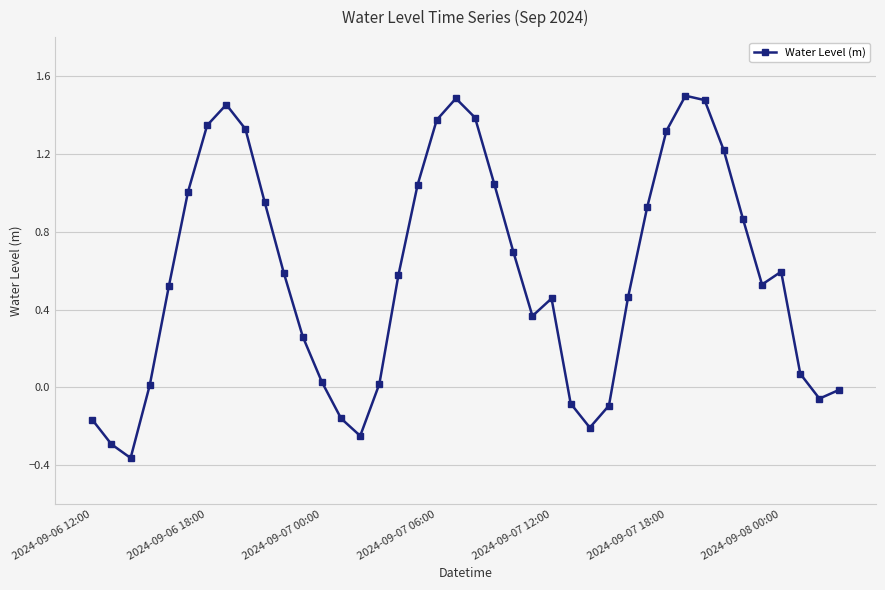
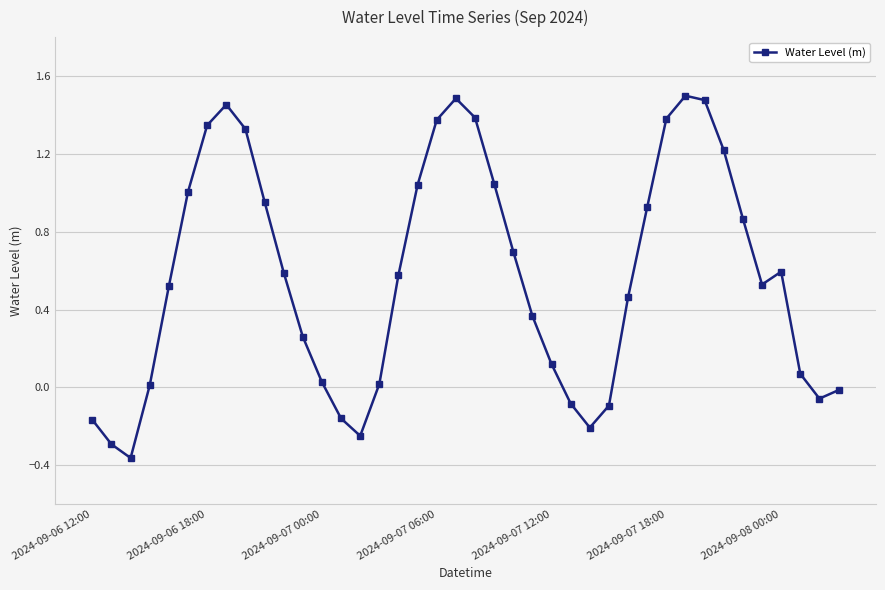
2024-09-07 12:00: 0.46 -> 0.12
2024-09-07 18:00: 1.32 -> 1.38
